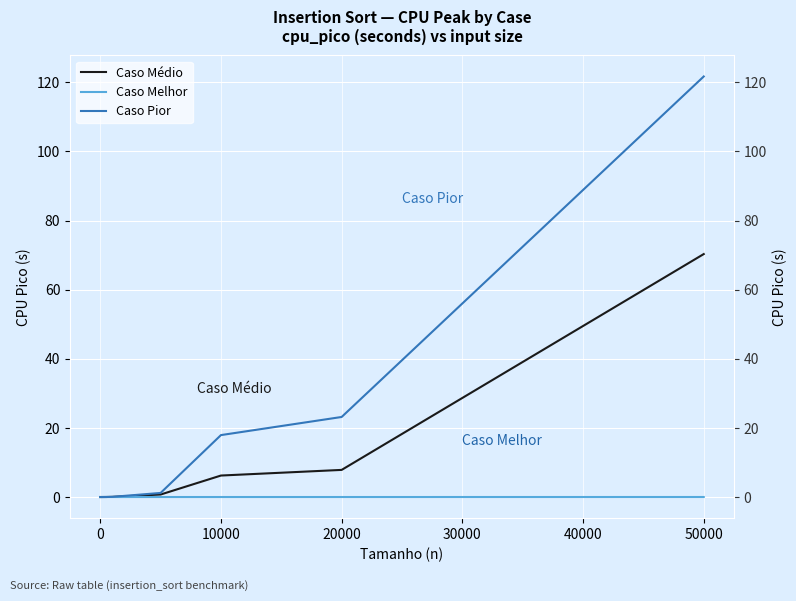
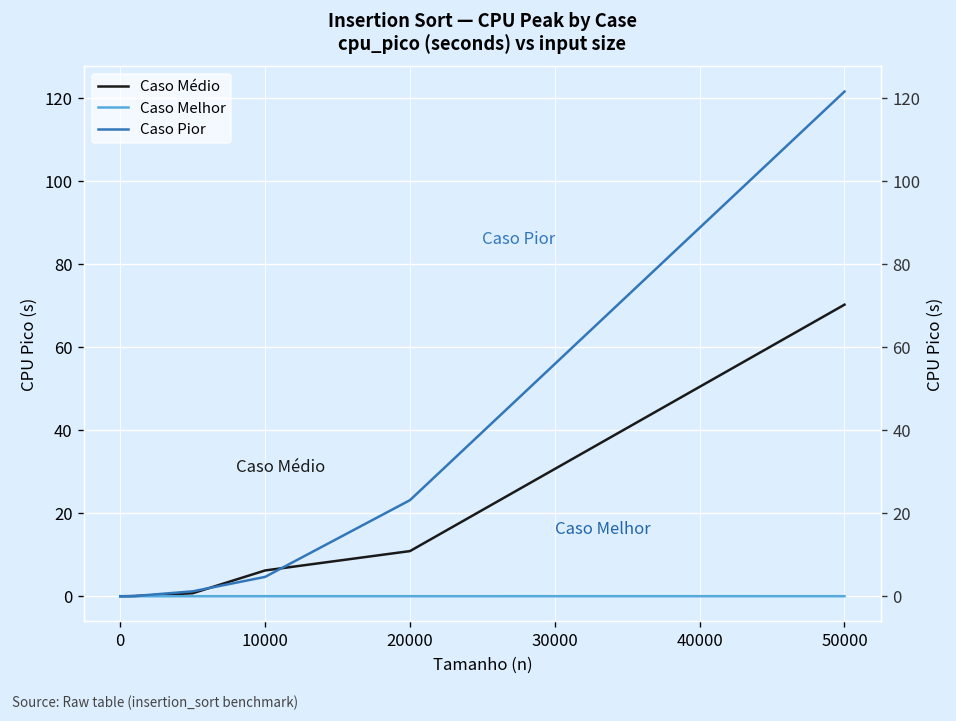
Caso Pior, 10000: 18 -> 5
Caso Médio, 20000: 8 -> 11
